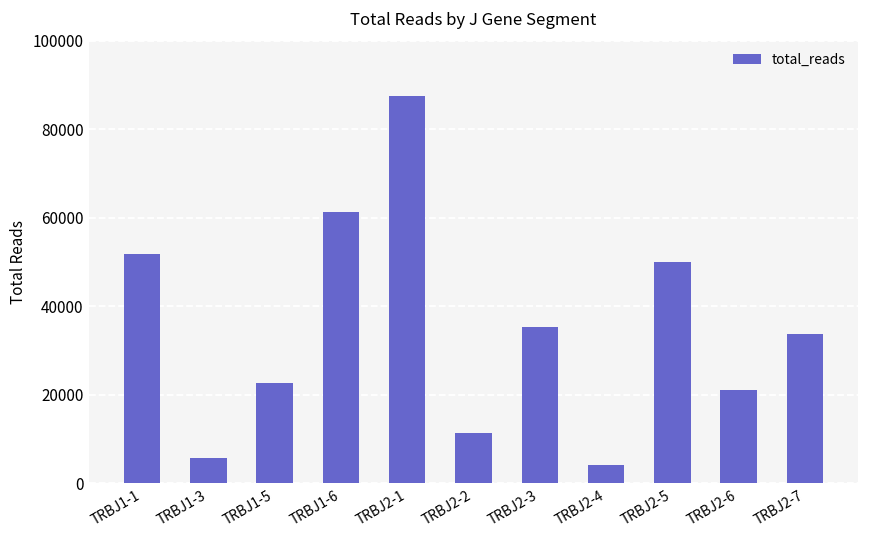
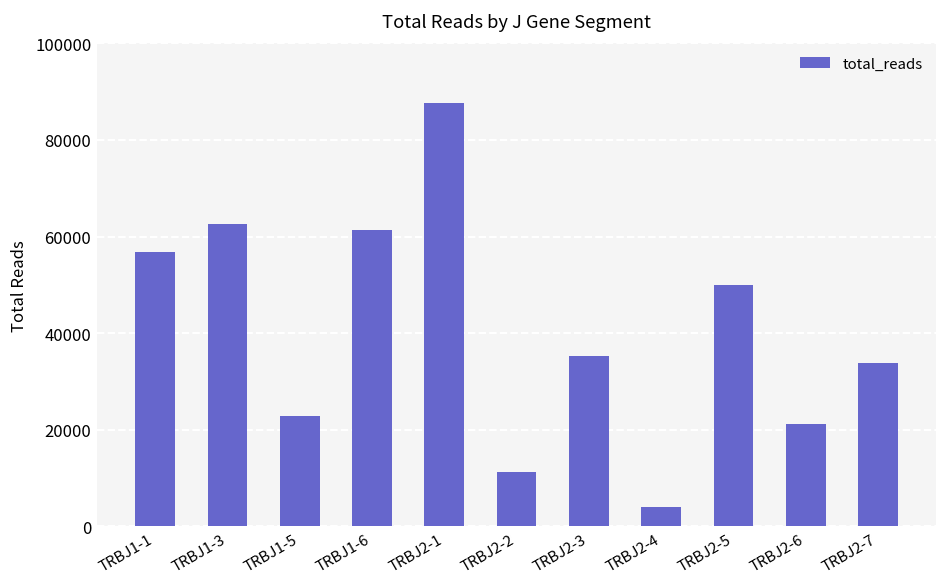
TRBJ1-1: 52000 -> 57000
TRBJ1-3: 6000 -> 63000
